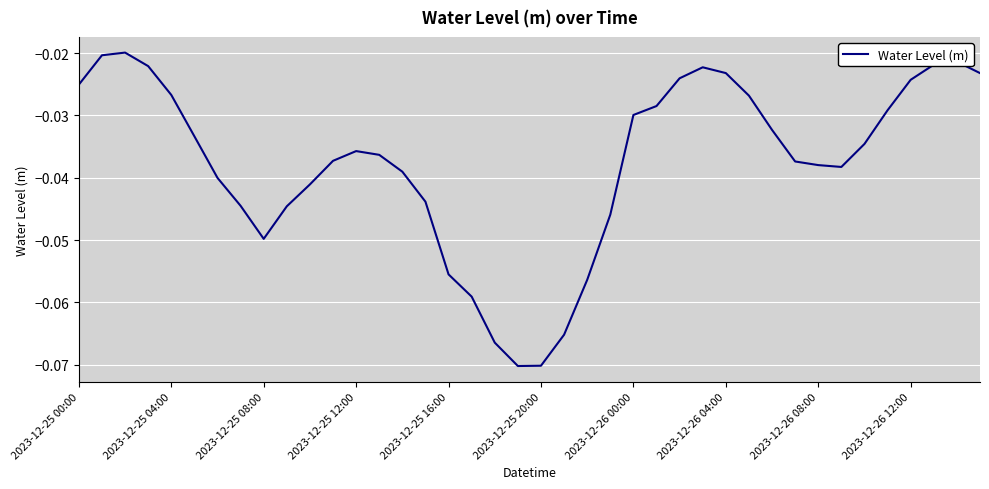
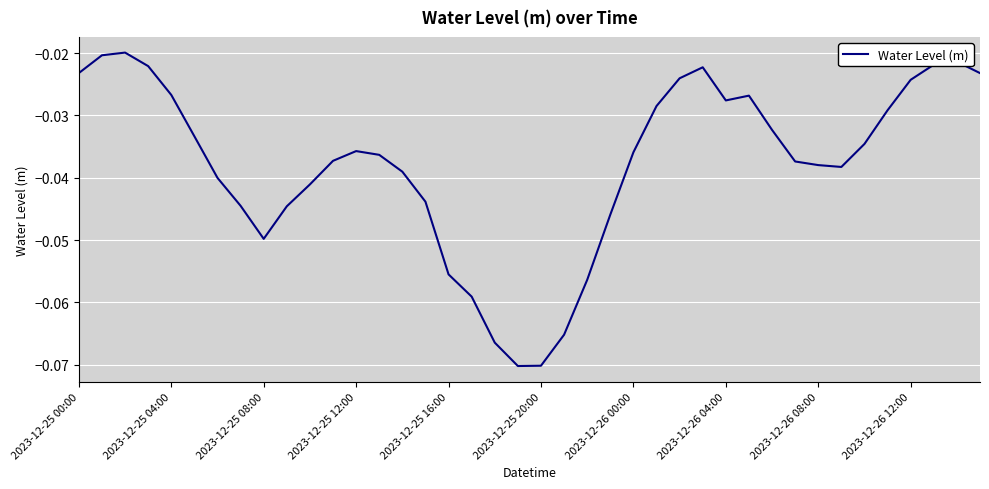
2023-12-25 00:00: -0.025 -> -0.023
2023-12-26 00:00: -0.030 -> -0.036
2023-12-26 04:00: -0.023 -> -0.028
